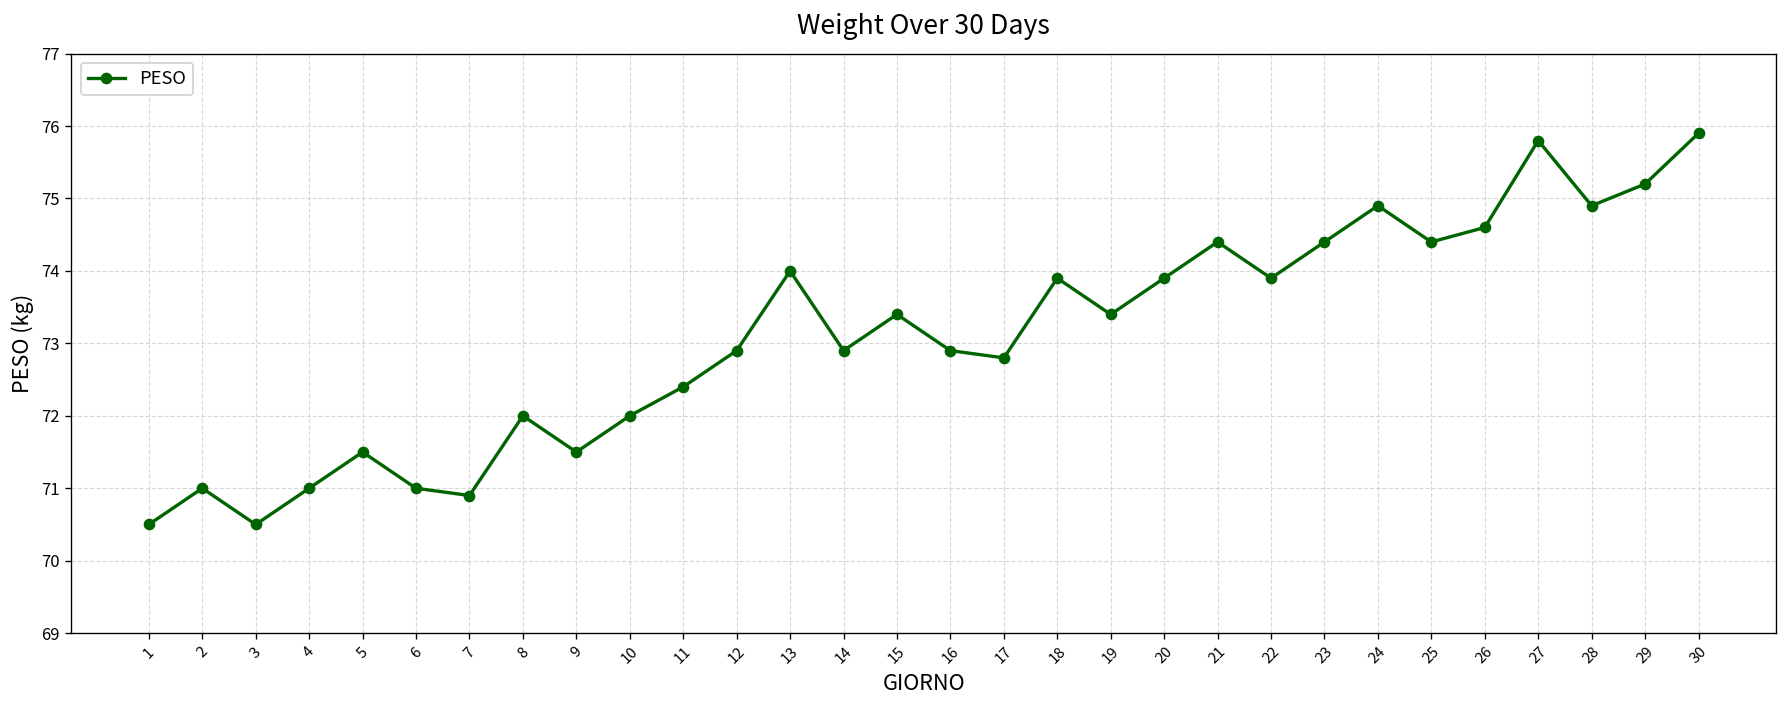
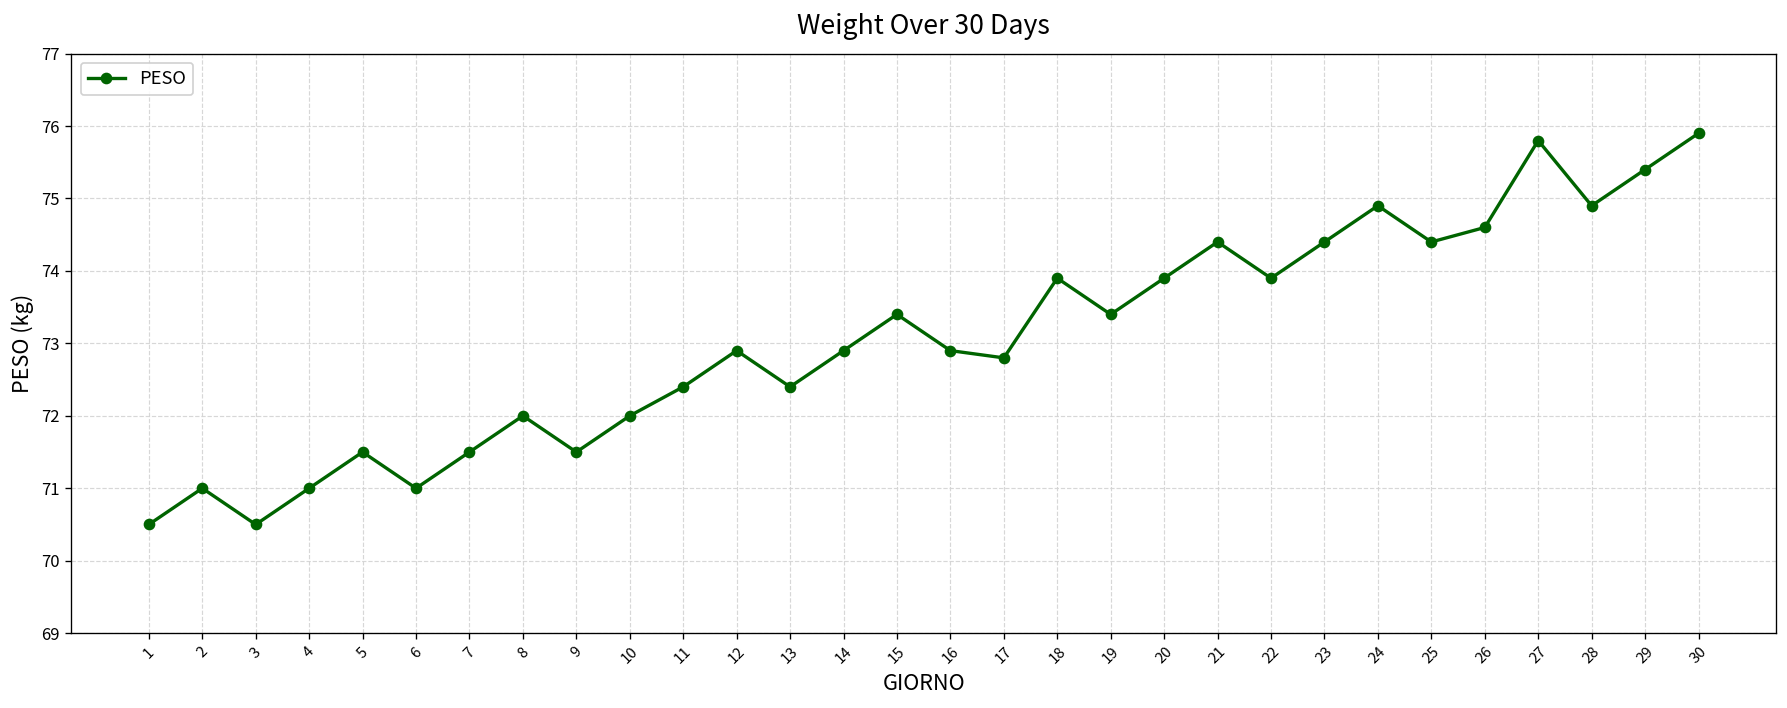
7: 70.9 -> 71.5
13: 74.0 -> 72.4
29: 75.2 -> 75.4
